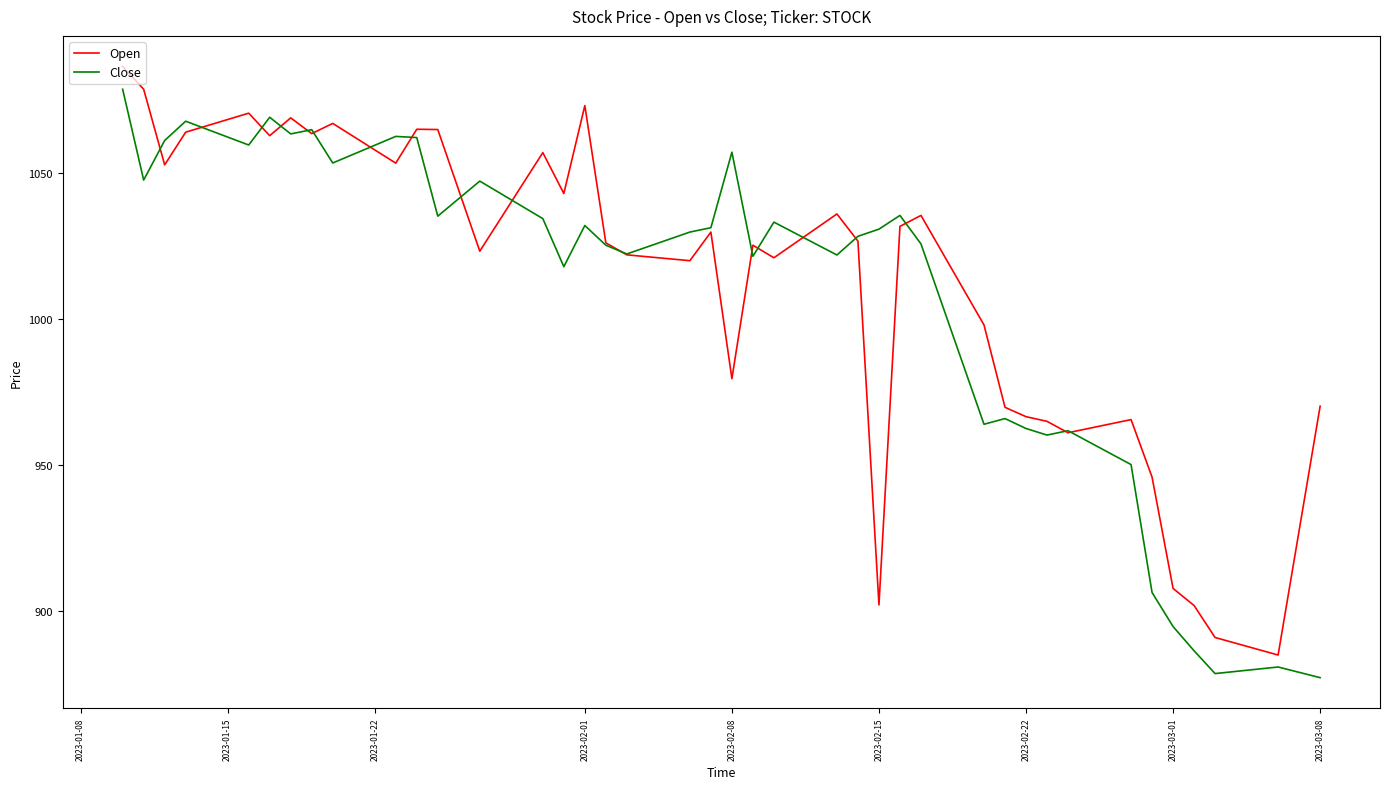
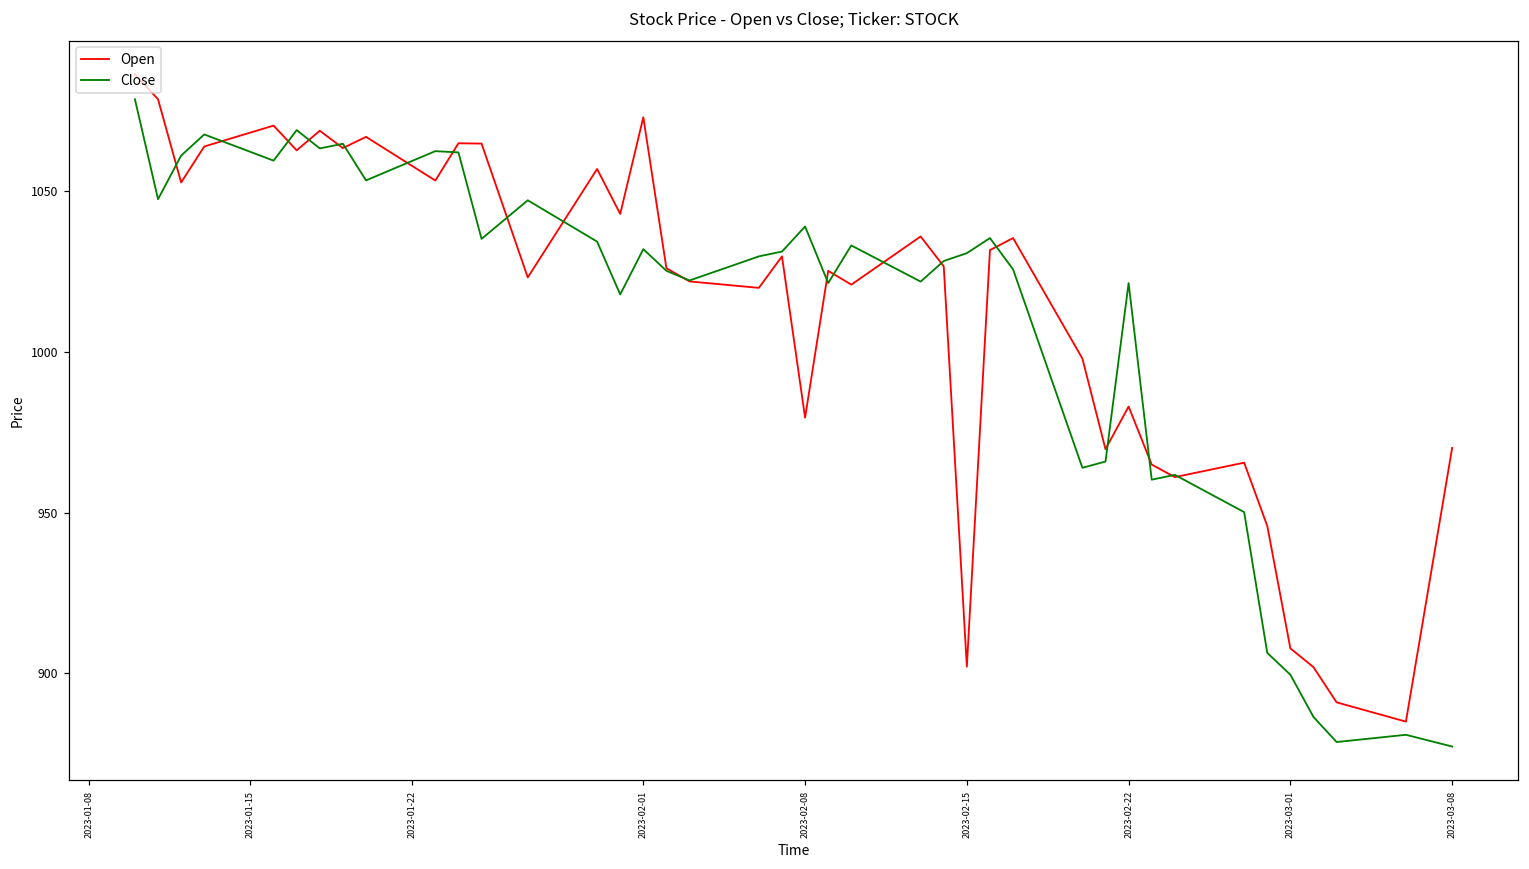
Close, 2023-02-08: 1057 -> 1039
Open, 2023-02-22: 967 -> 983
Close, 2023-02-22: 963 -> 1021
Close, 2023-03-01: 895 -> 900
